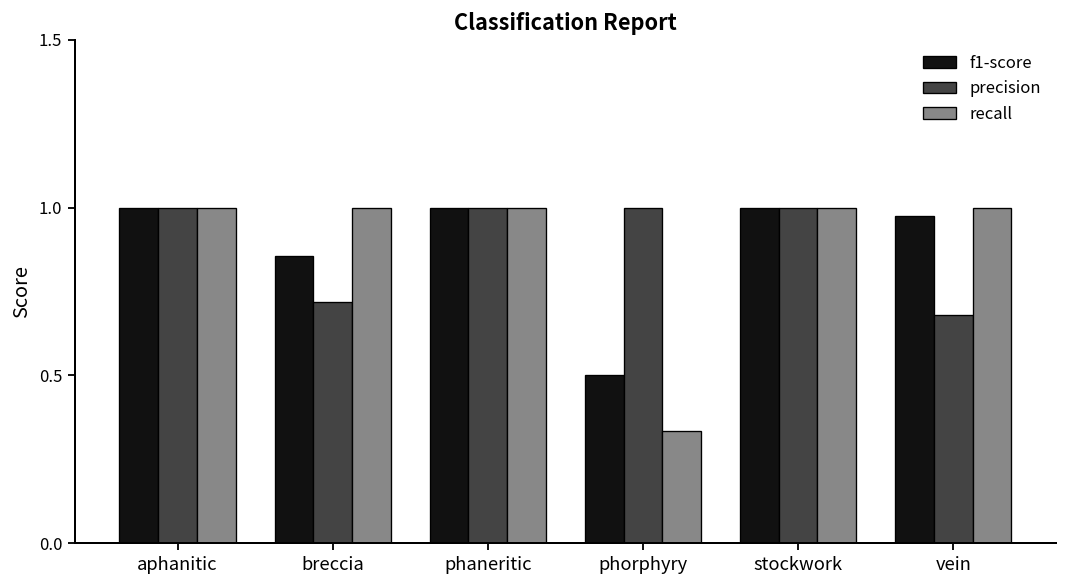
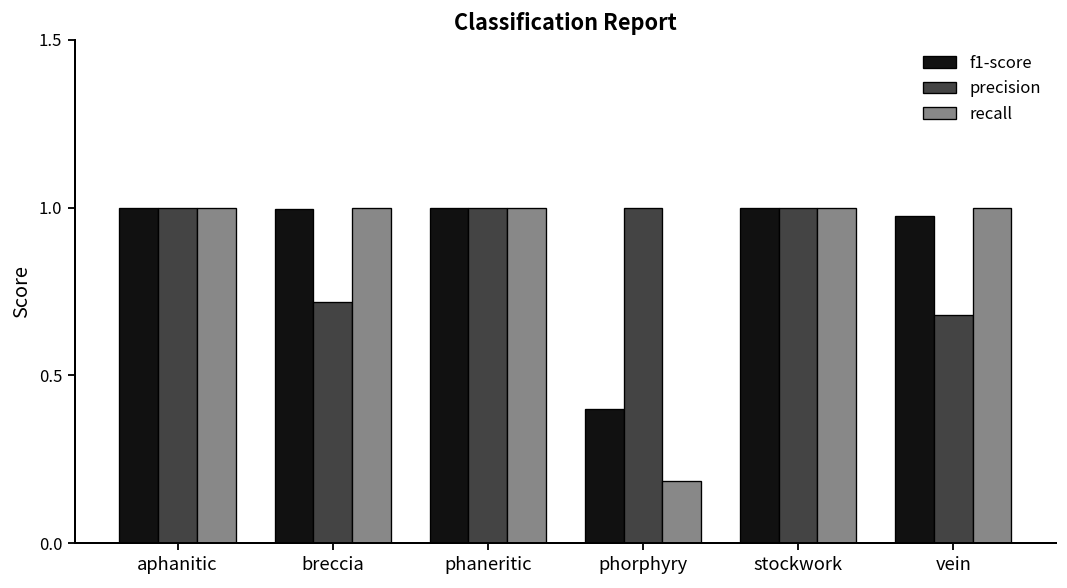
f1-score, breccia: 0.86 -> 0.99
f1-score, phorphyry: 0.5 -> 0.4
recall, phorphyry: 0.33 -> 0.19
